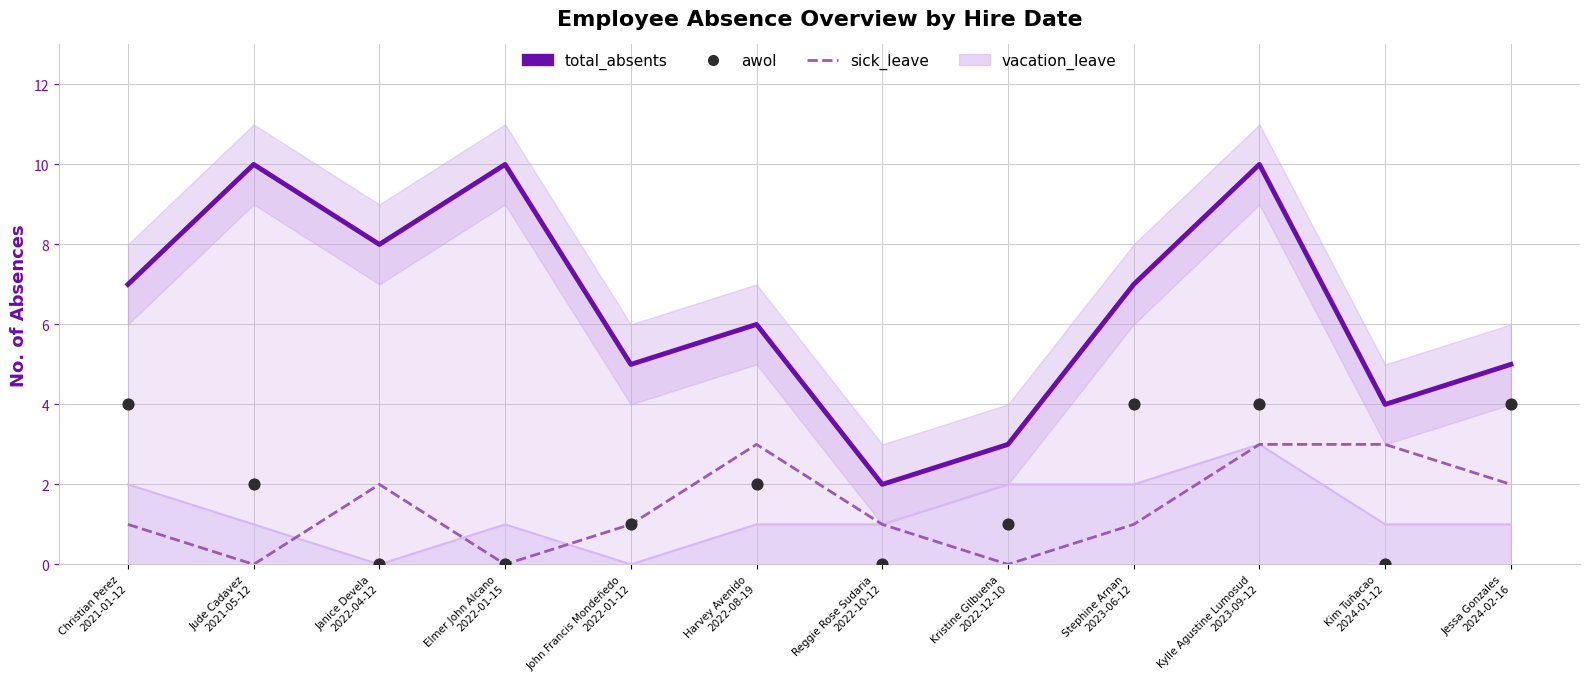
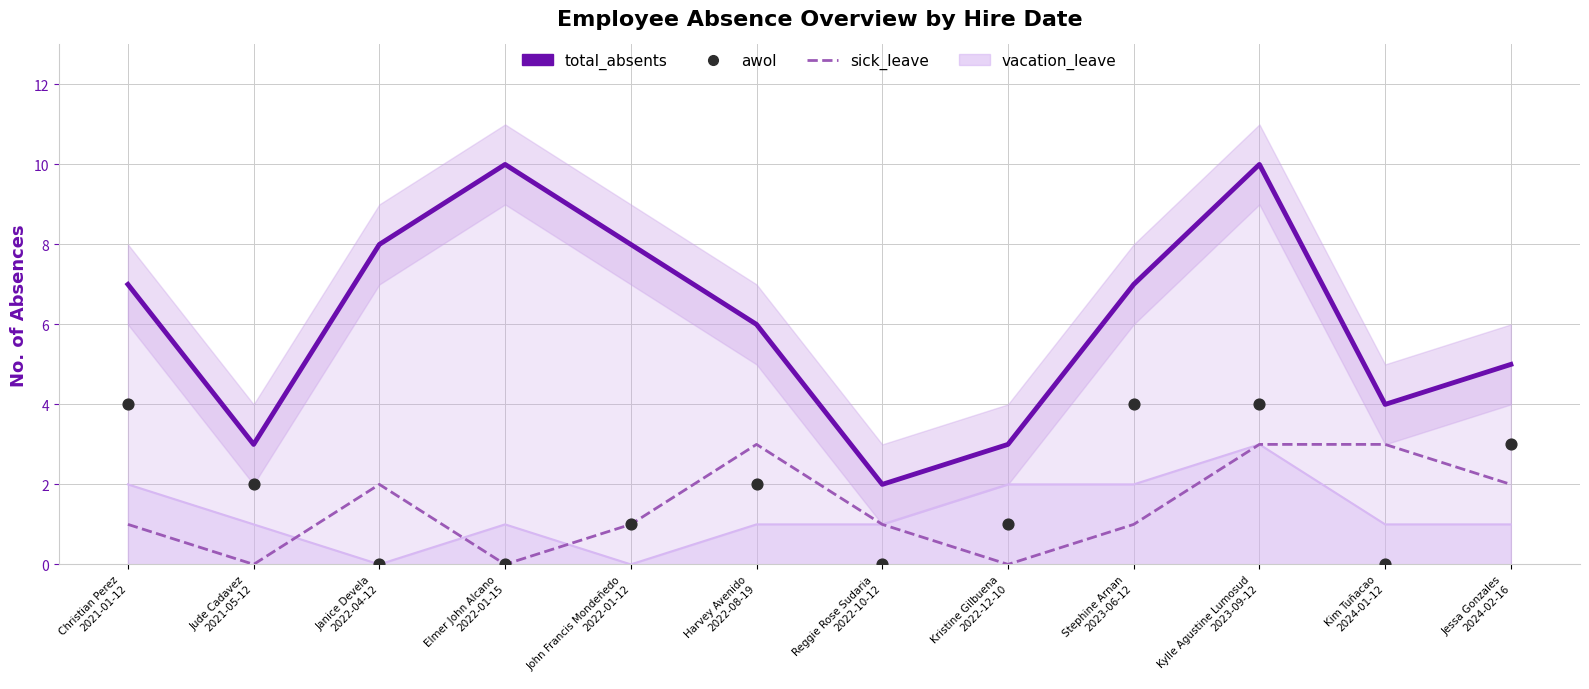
total_absents, Jude Cadavez 2021-05-12: 10 -> 3
total_absents, John Francis Mondeñedo 2022-01-12: 5 -> 8
awol, Jessa Gonzales 2024-02-16: 4 -> 3
